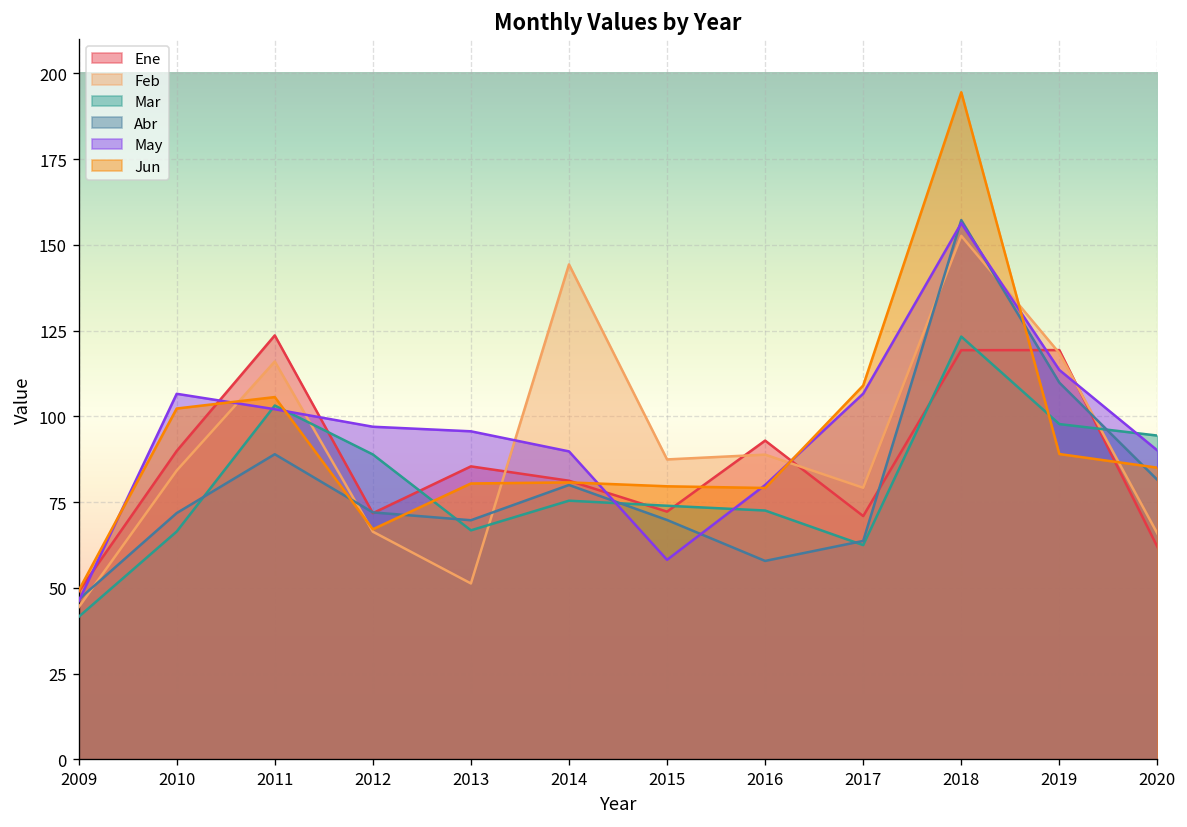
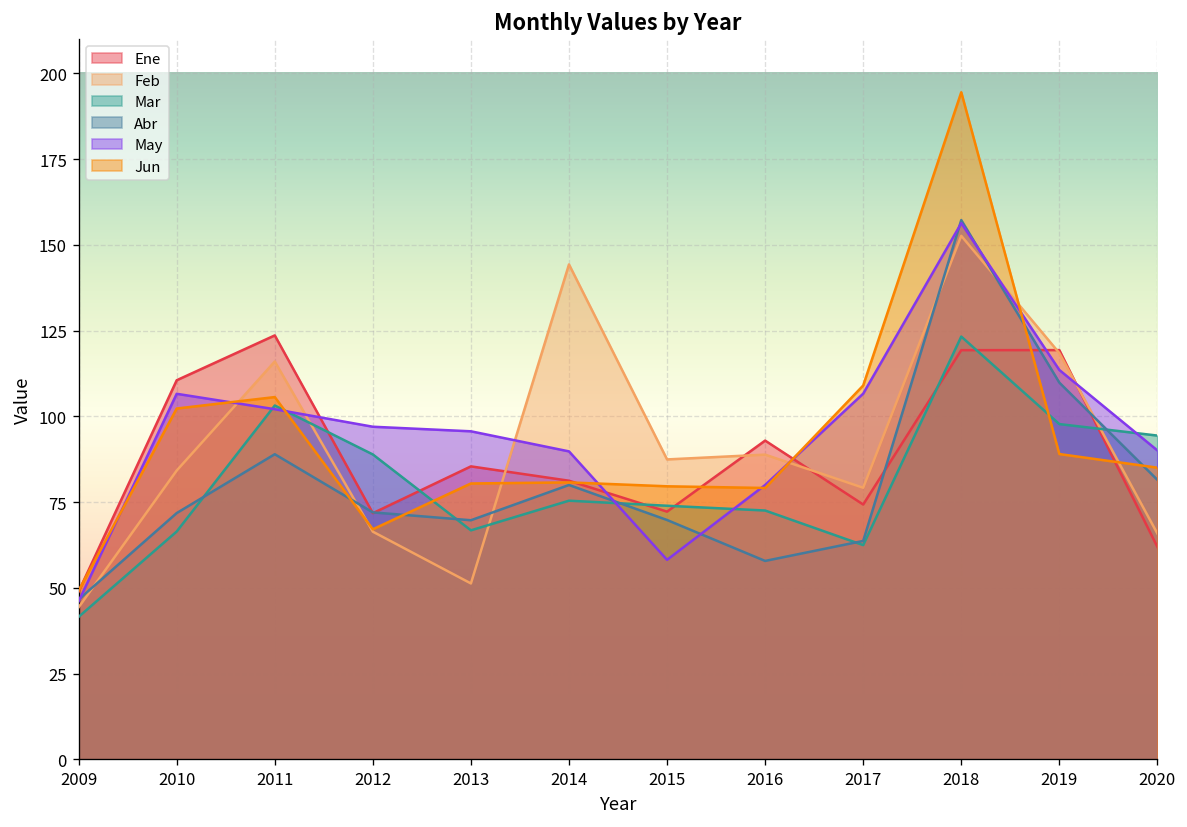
Ene, 2010: 90 -> 111
Ene, 2017: 71 -> 74
